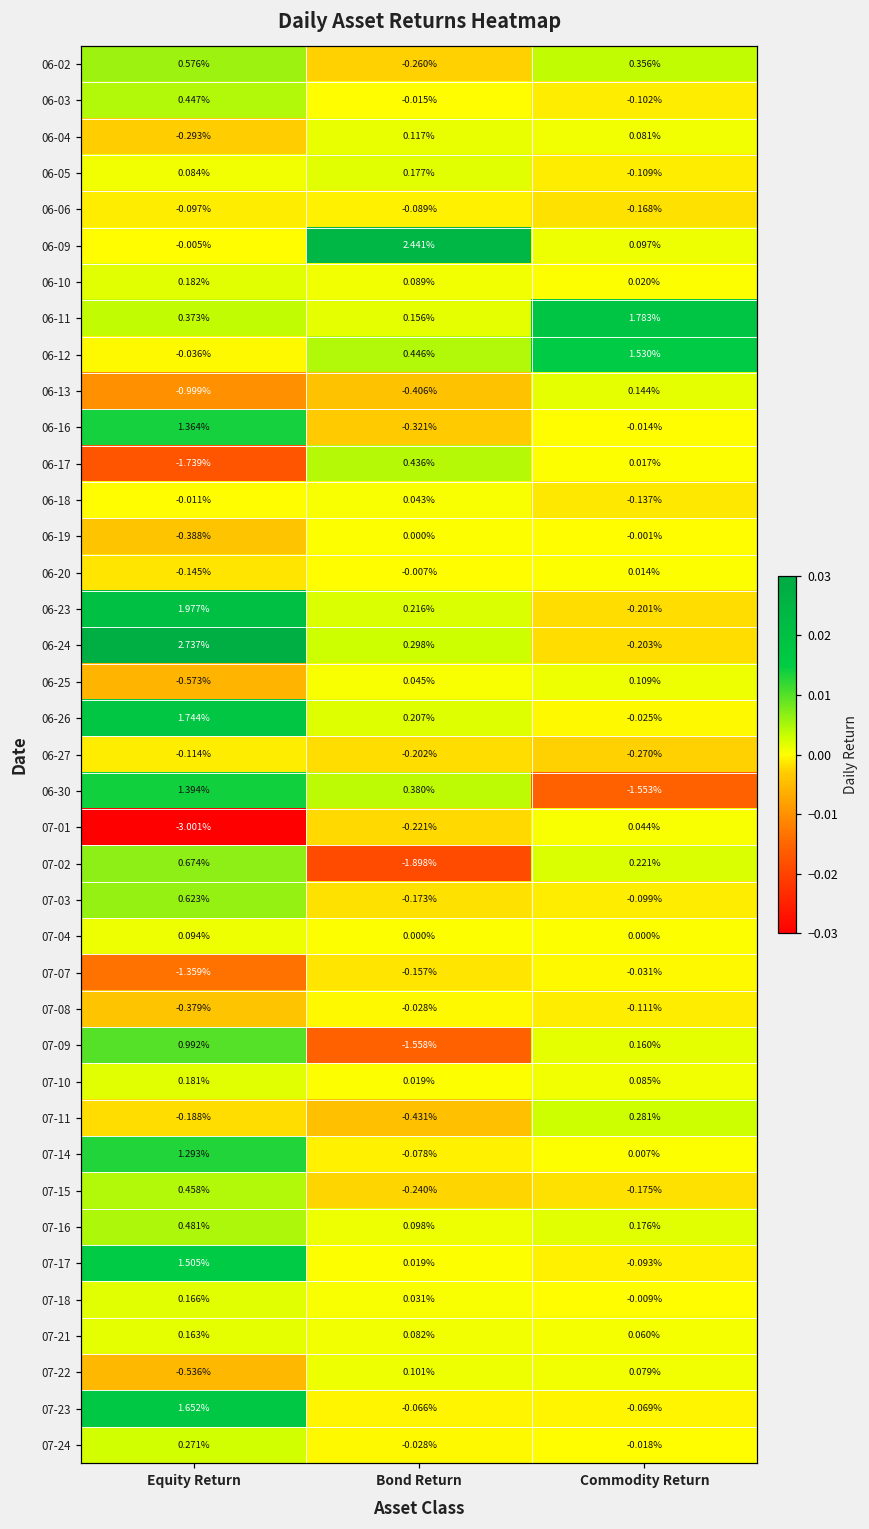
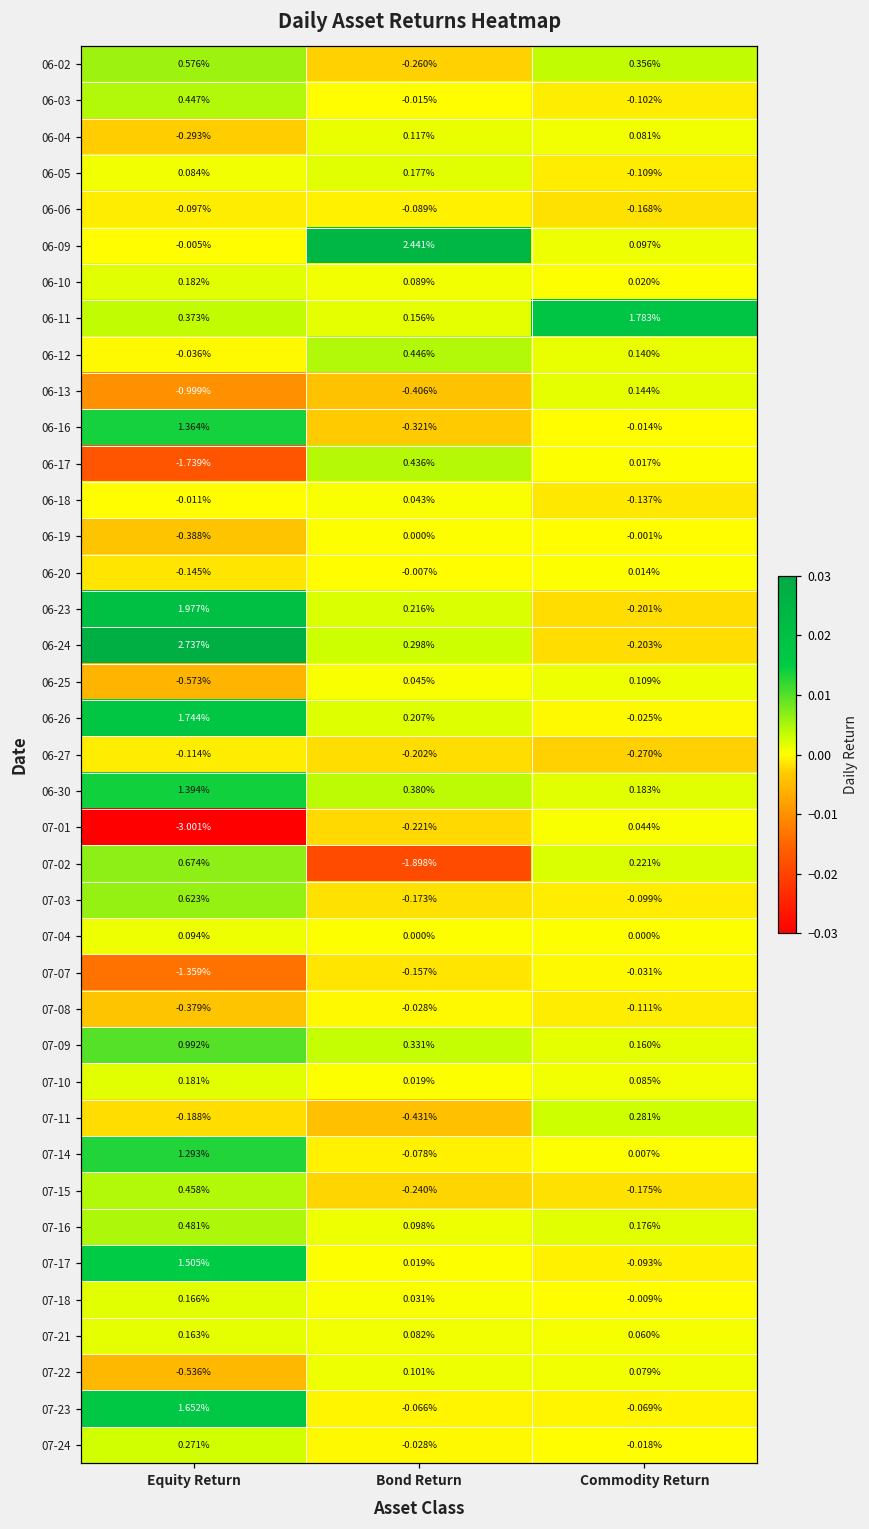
06-12, Commodity Return: 1.530% -> 0.140%
06-30, Commodity Return: -1.553% -> 0.183%
07-09, Bond Return: -1.558% -> 0.331%
